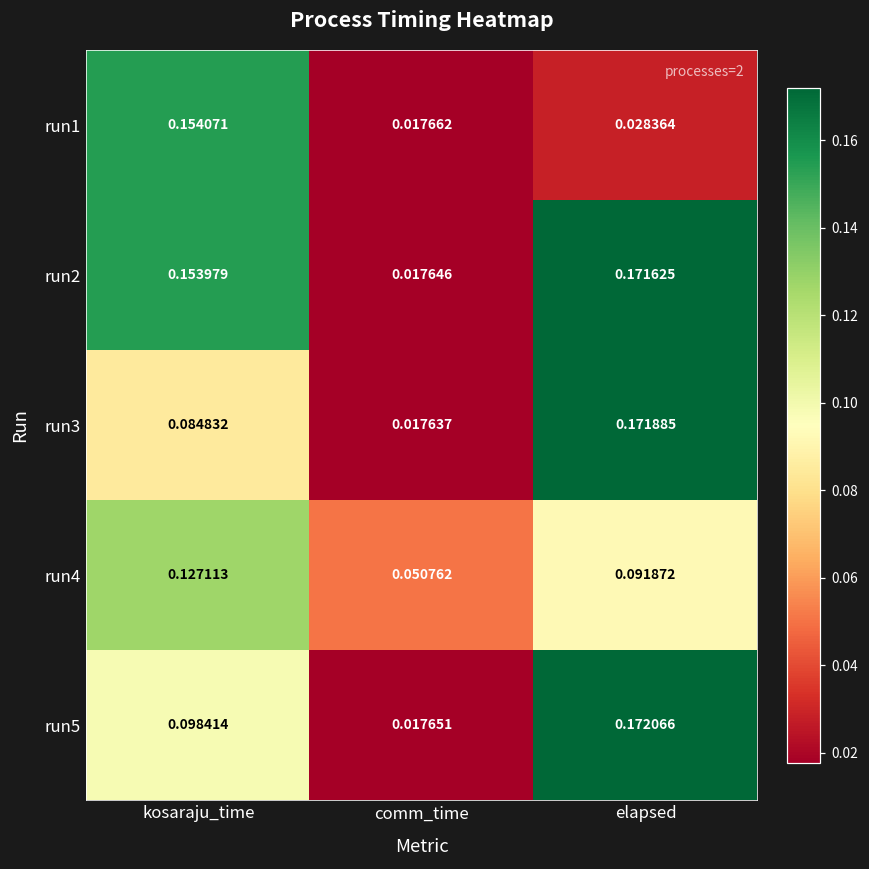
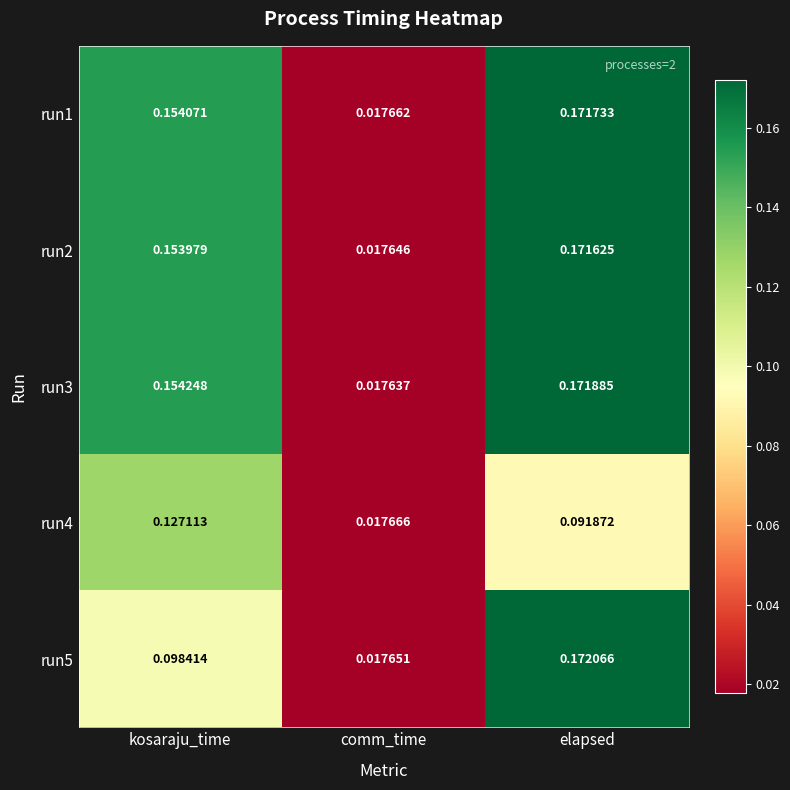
run1, elapsed: 0.028364 -> 0.171733
run3, kosaraju_time: 0.084832 -> 0.154248
run4, comm_time: 0.050762 -> 0.017666
